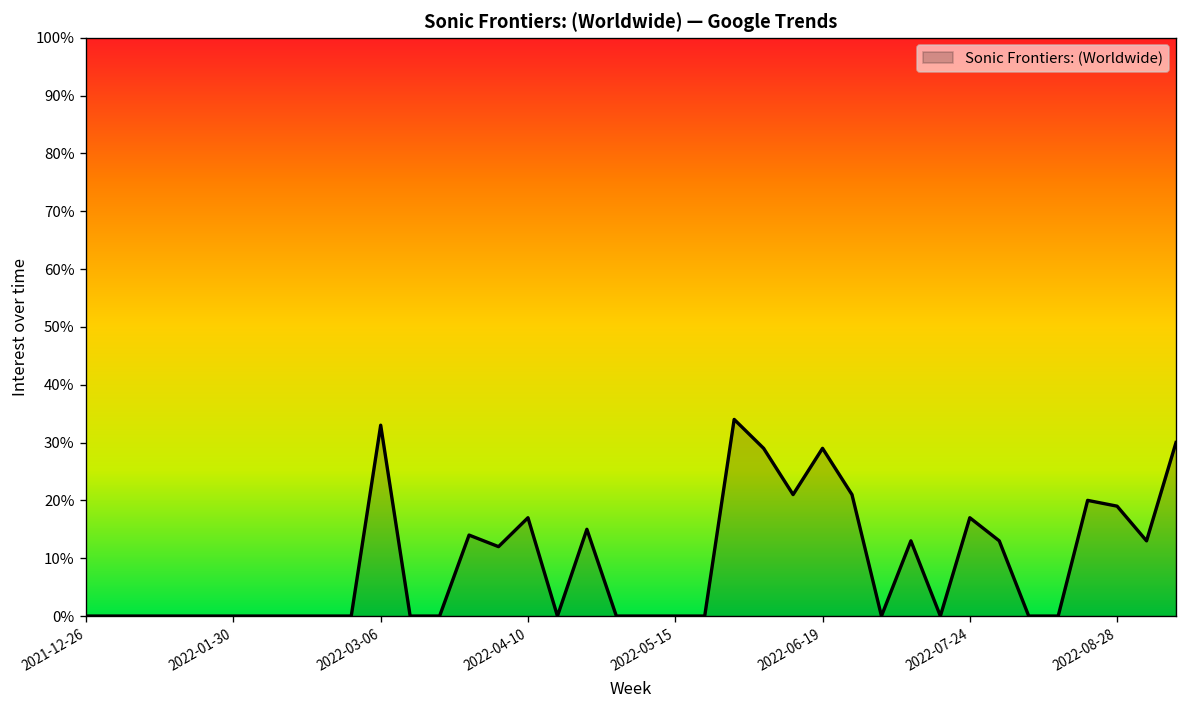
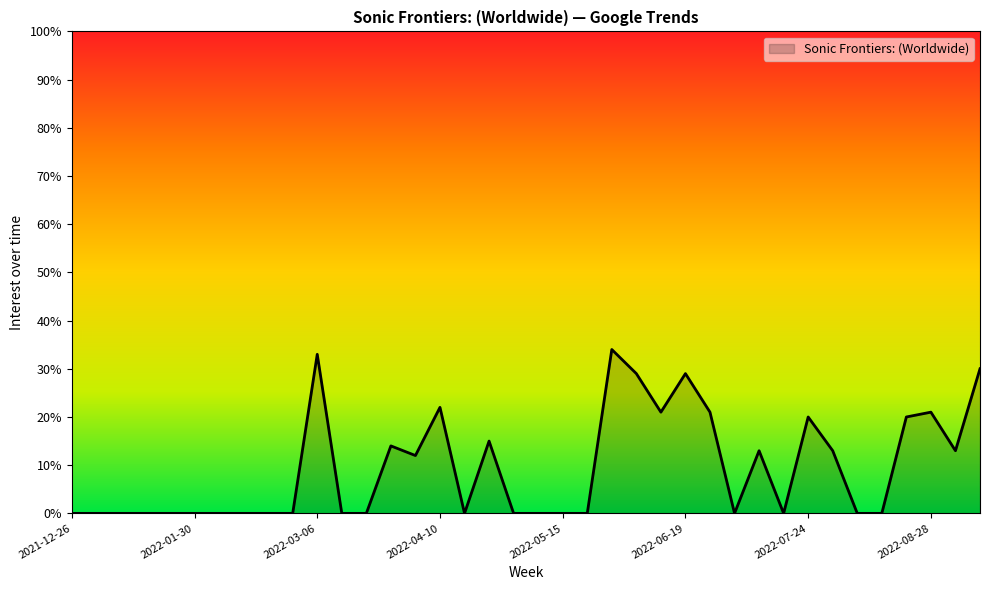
2022-04-10: 17% -> 22%
2022-07-24: 17% -> 20%
2022-08-28: 19% -> 21%
